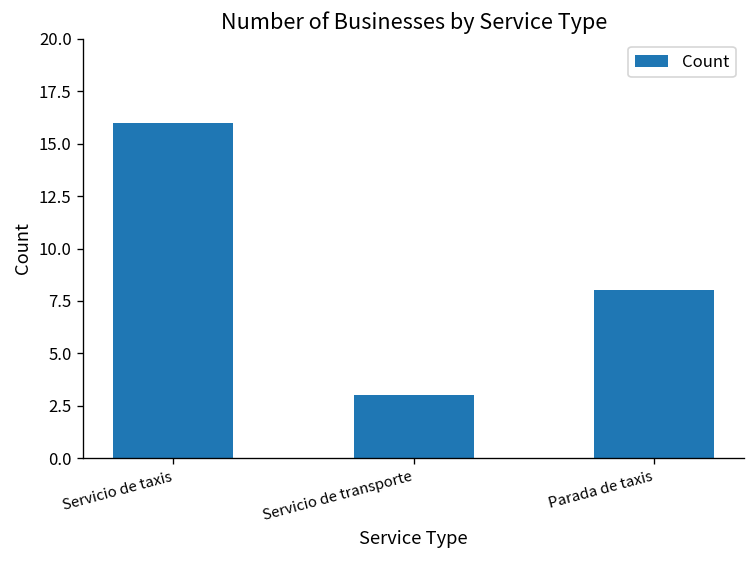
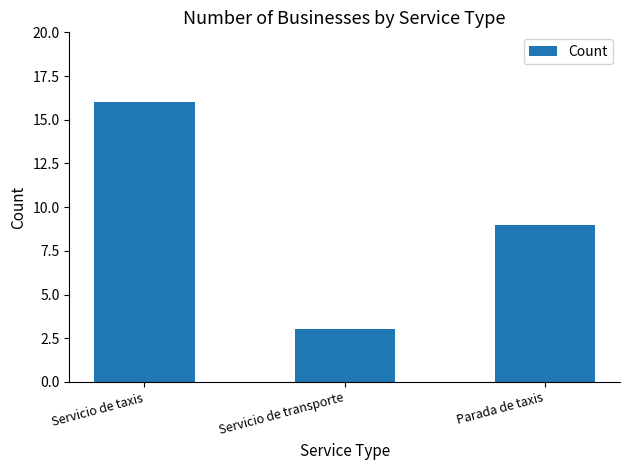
Parada de taxis: 8 -> 9
